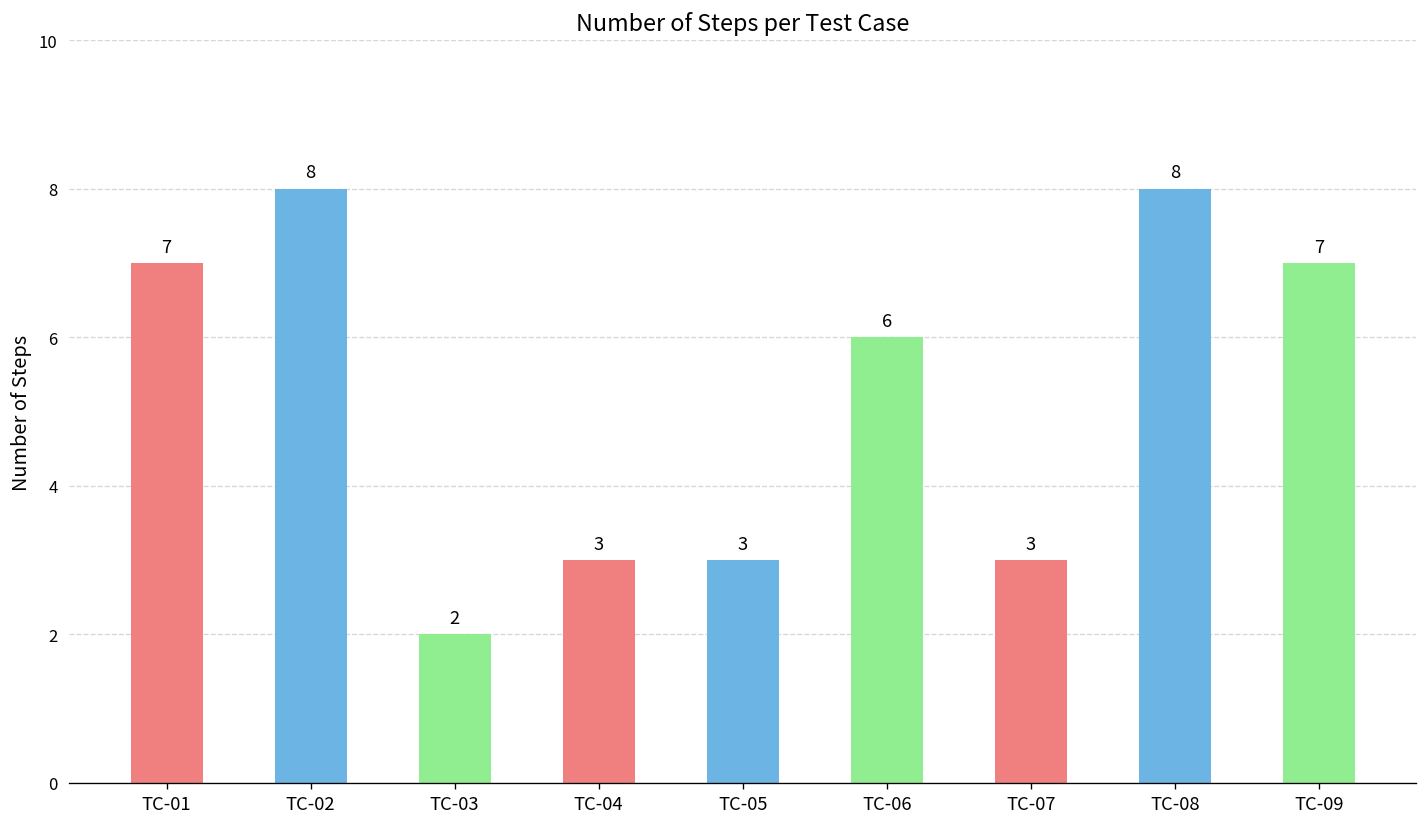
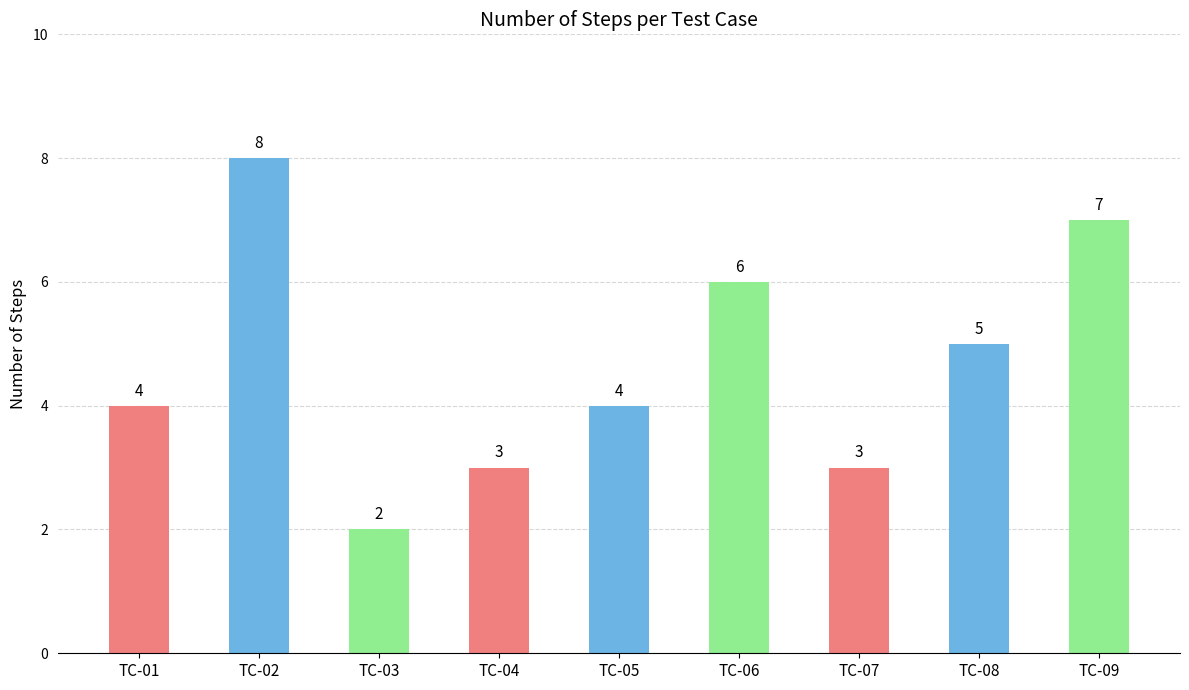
TC-01: 7 -> 4
TC-05: 3 -> 4
TC-08: 8 -> 5
